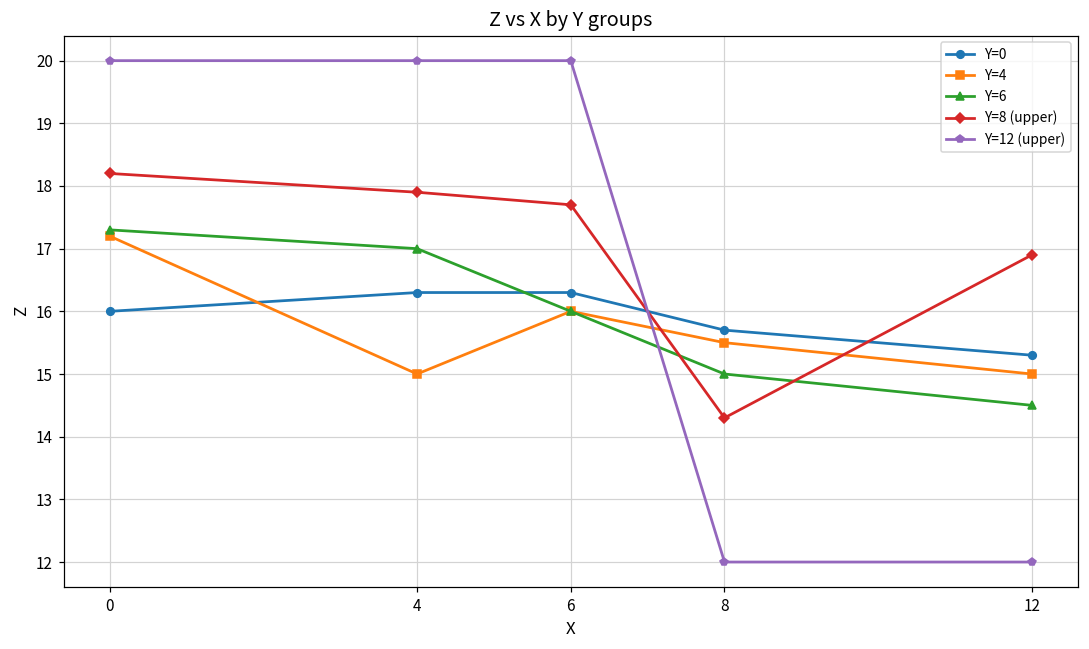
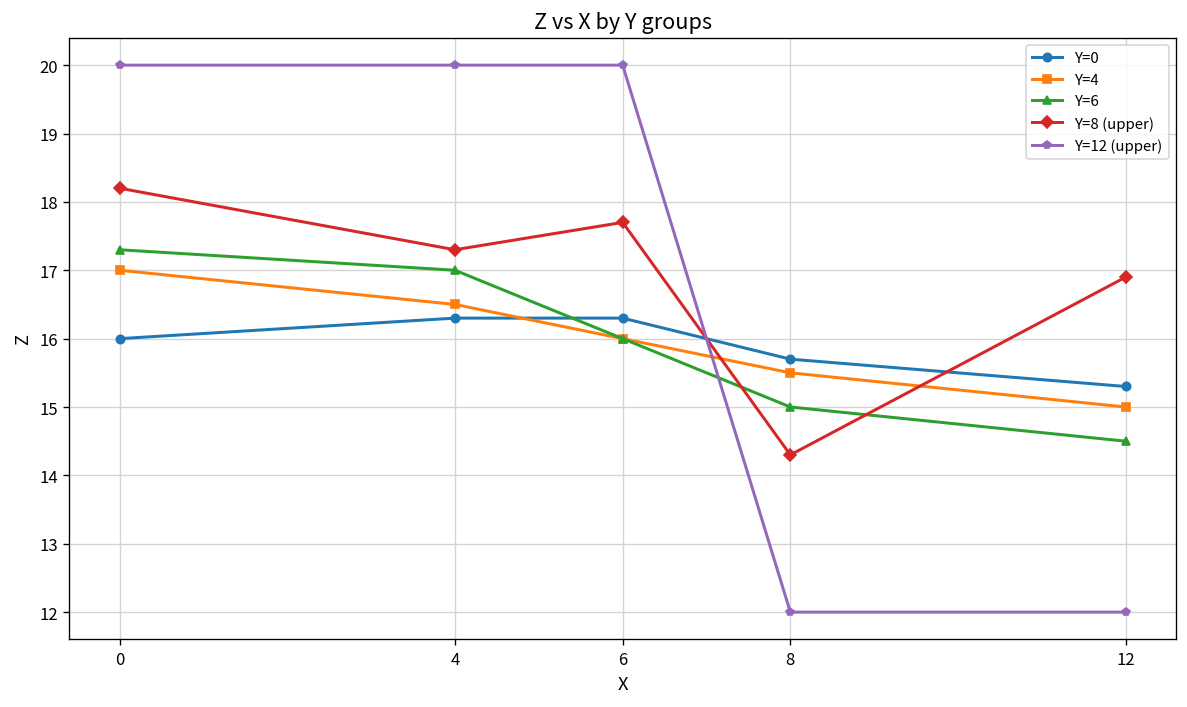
Y=4, 0: 17.2 -> 17.0
Y=4, 4: 15.0 -> 16.5
Y=8 (upper), 4: 17.9 -> 17.3
